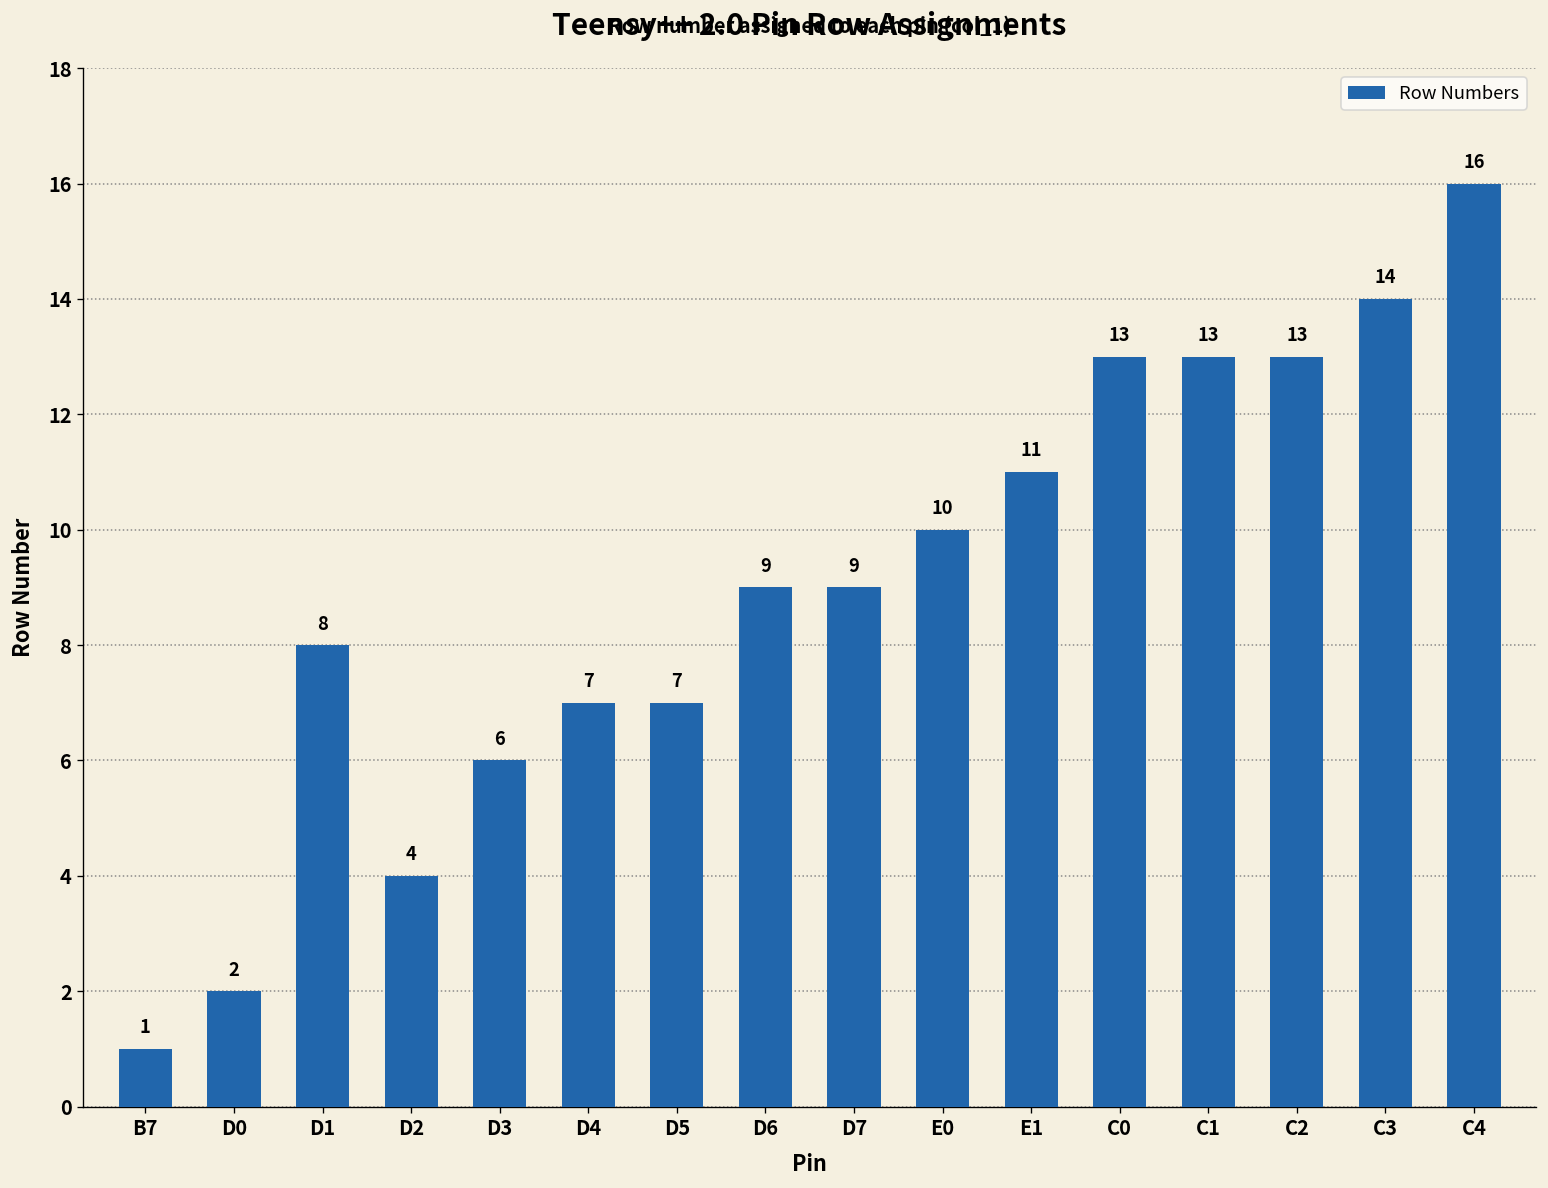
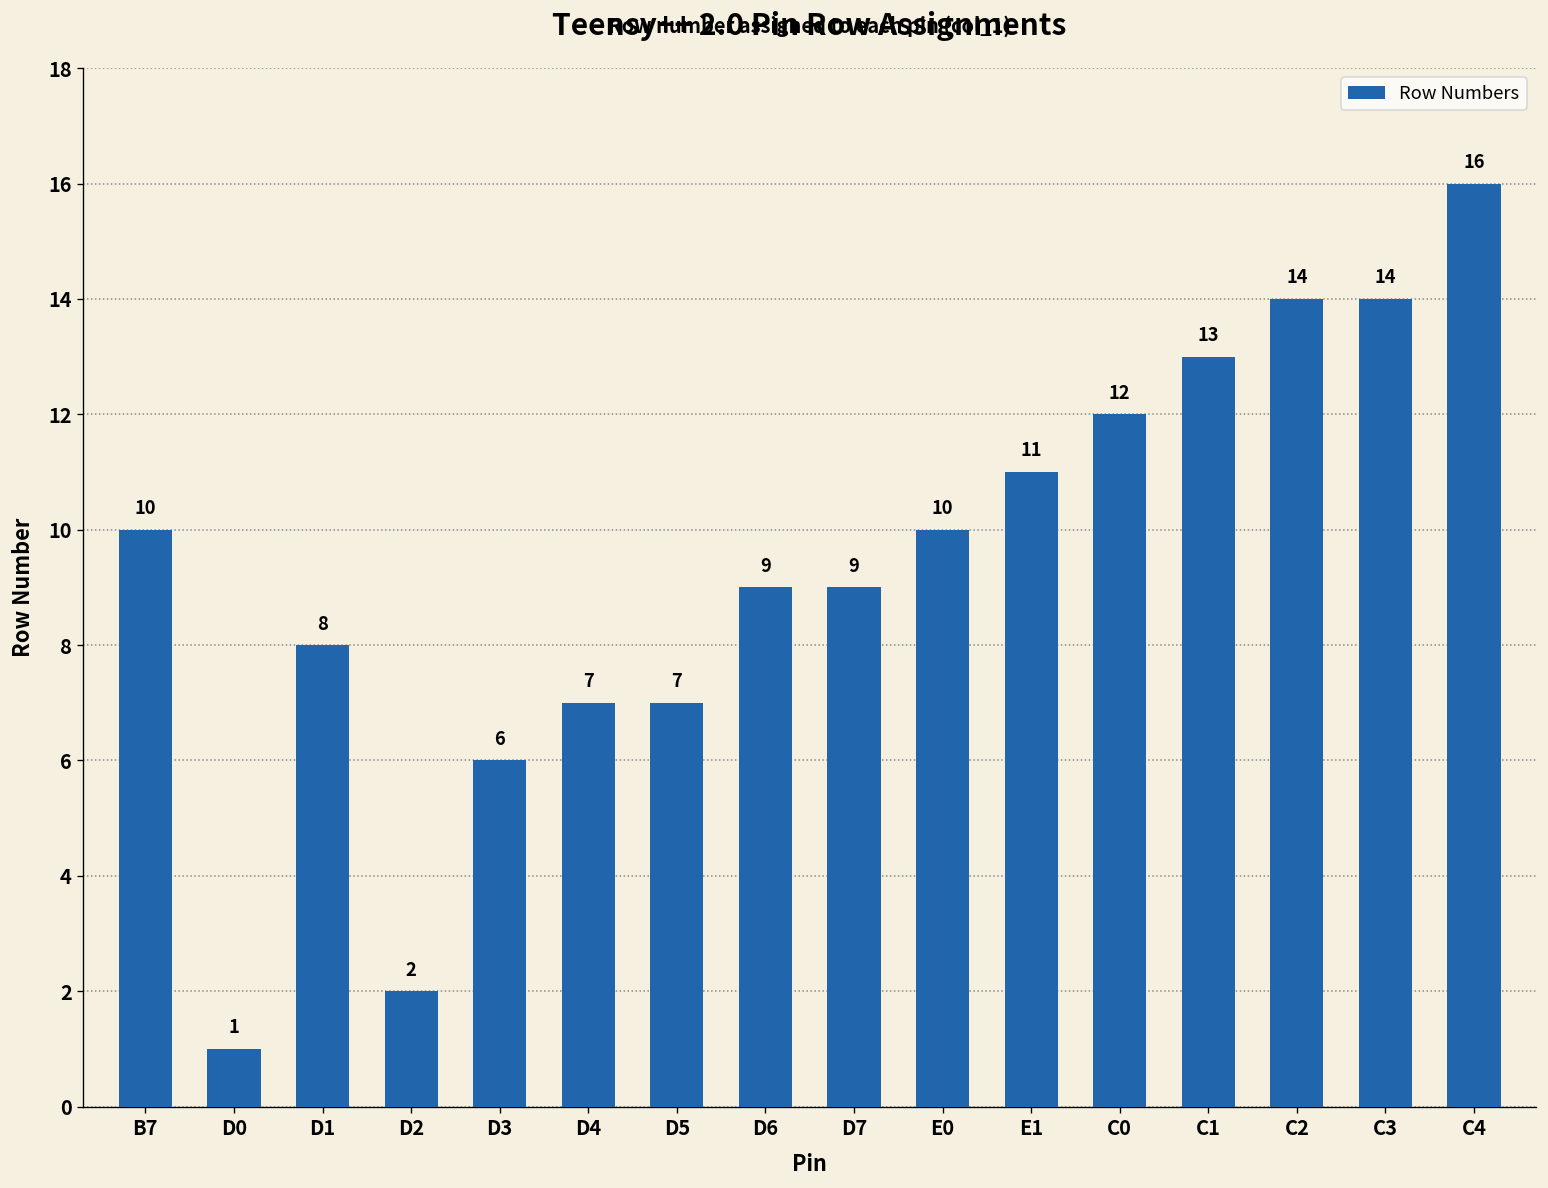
B7: 1 -> 10
D0: 2 -> 1
D2: 4 -> 2
C0: 13 -> 12
C2: 13 -> 14
